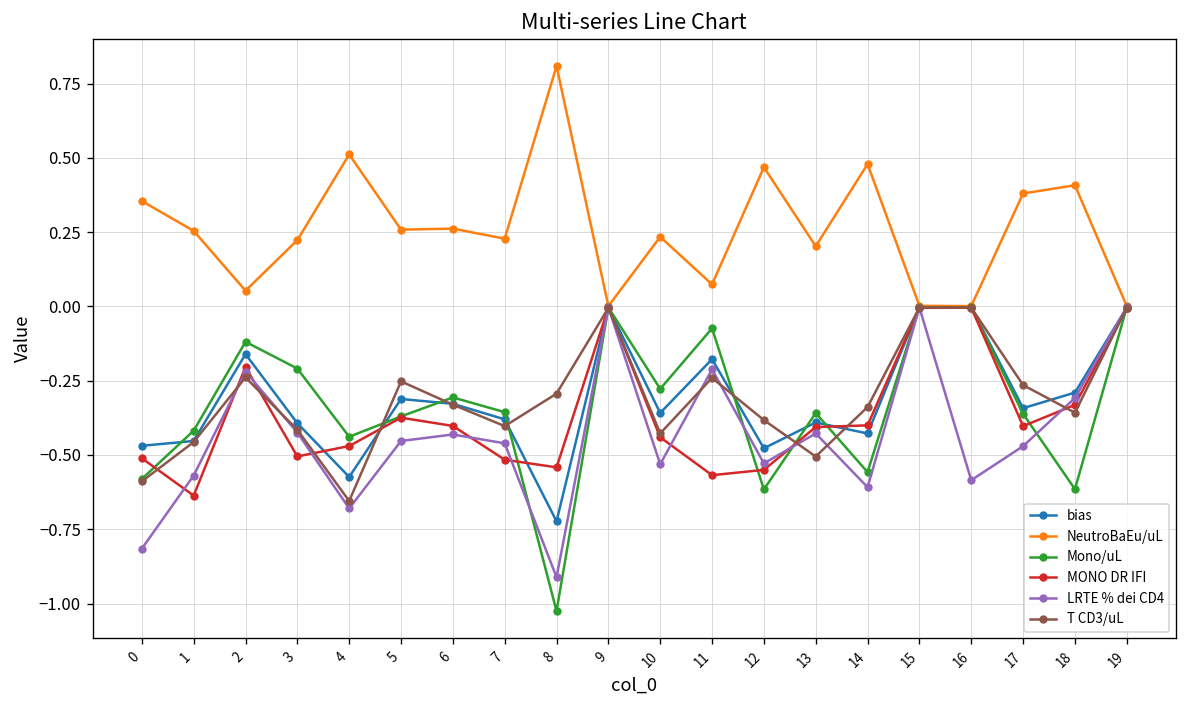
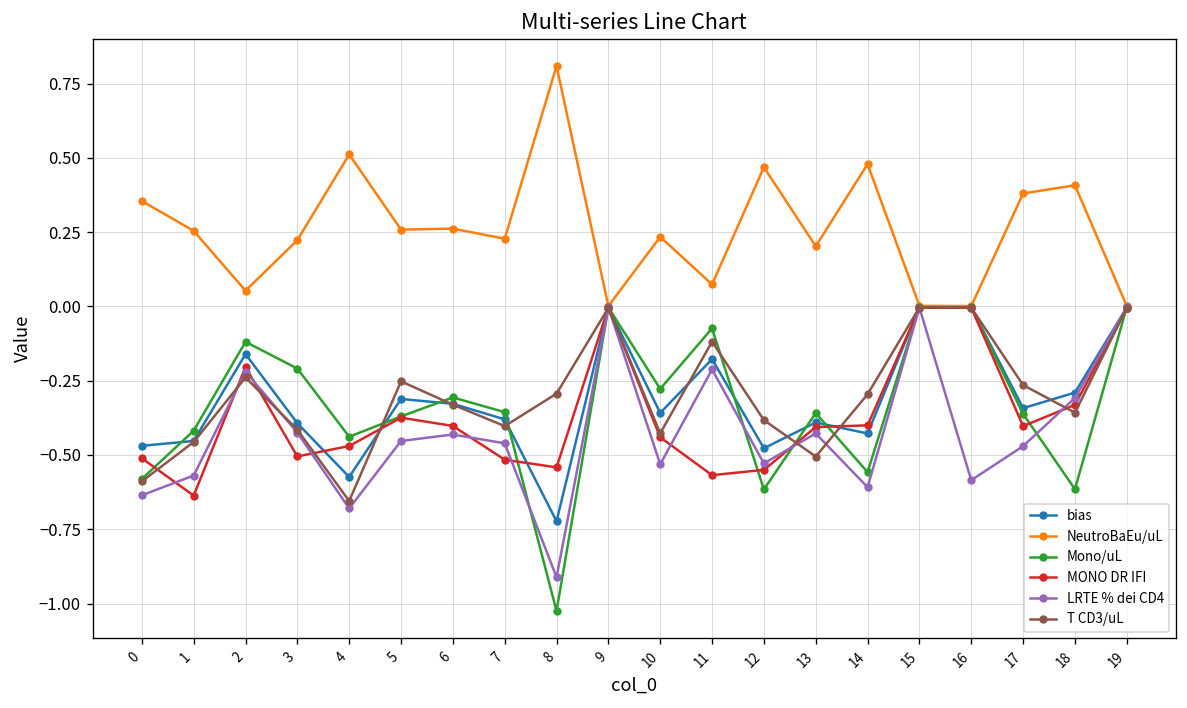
LRTE % dei CD4, 0: -0.82 -> -0.64
T CD3/uL, 11: -0.24 -> -0.12
T CD3/uL, 14: -0.34 -> -0.30
